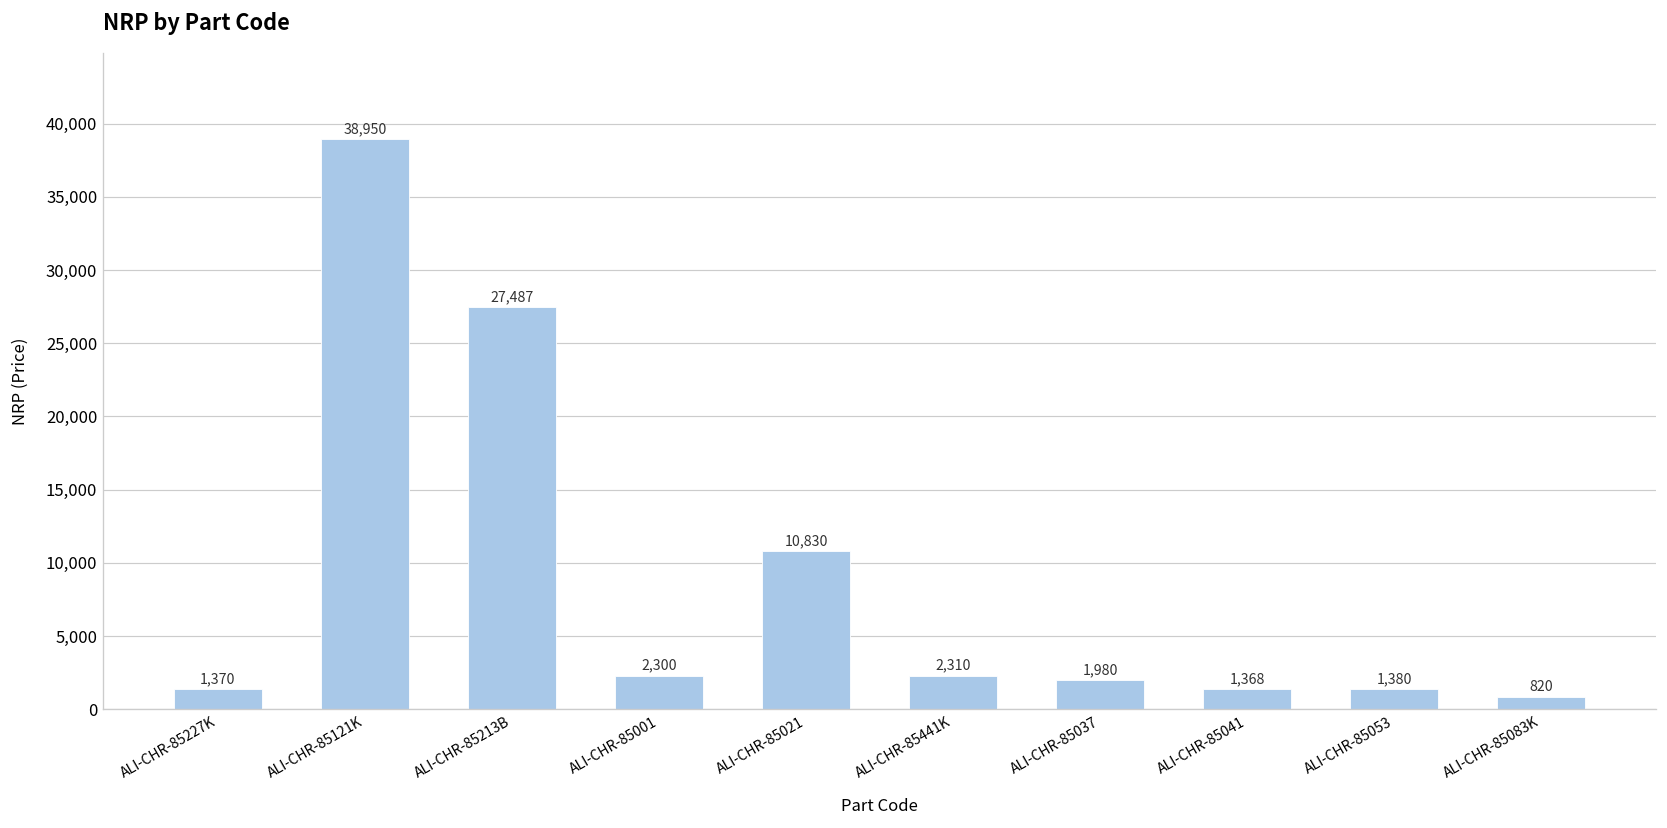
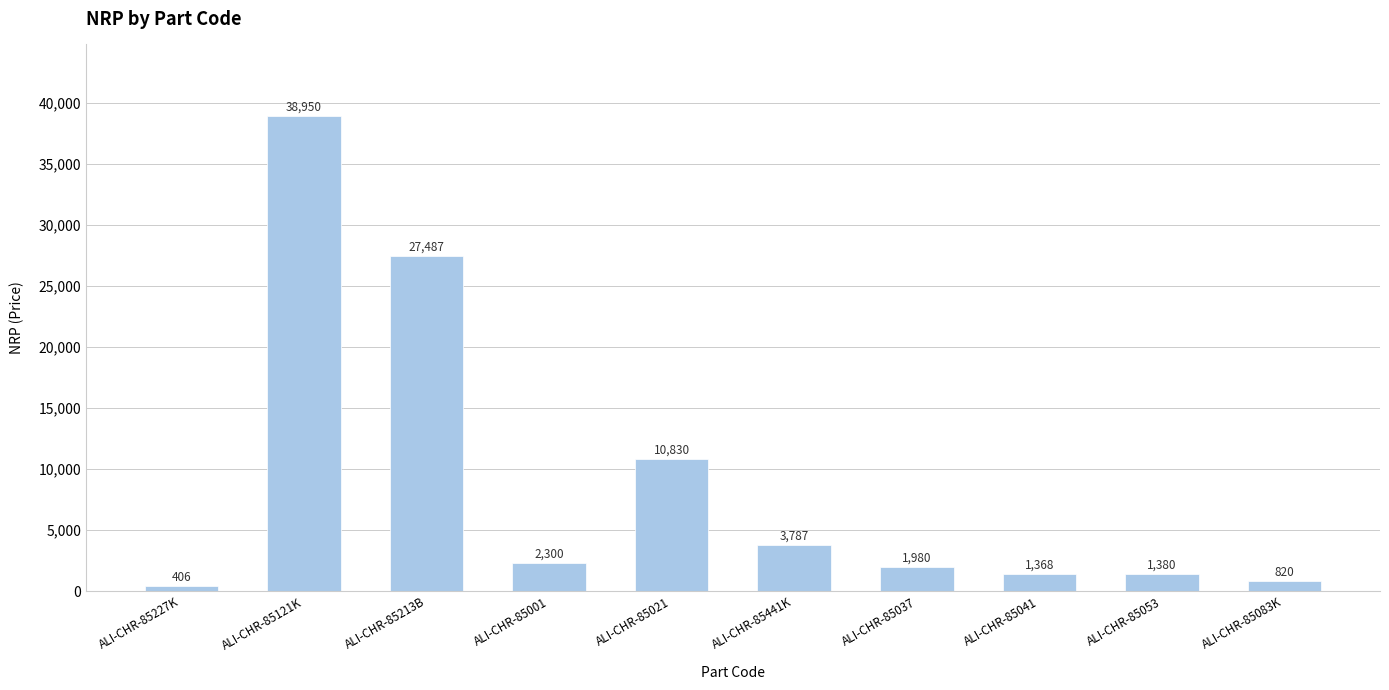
ALI-CHR-85227K: 1,370 -> 406
ALI-CHR-85441K: 2,310 -> 3,787
